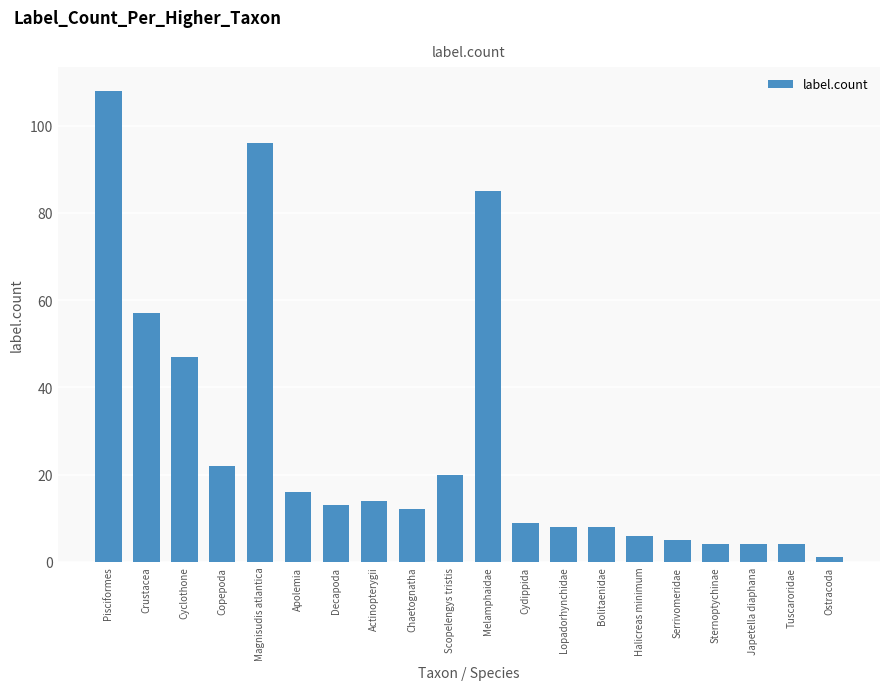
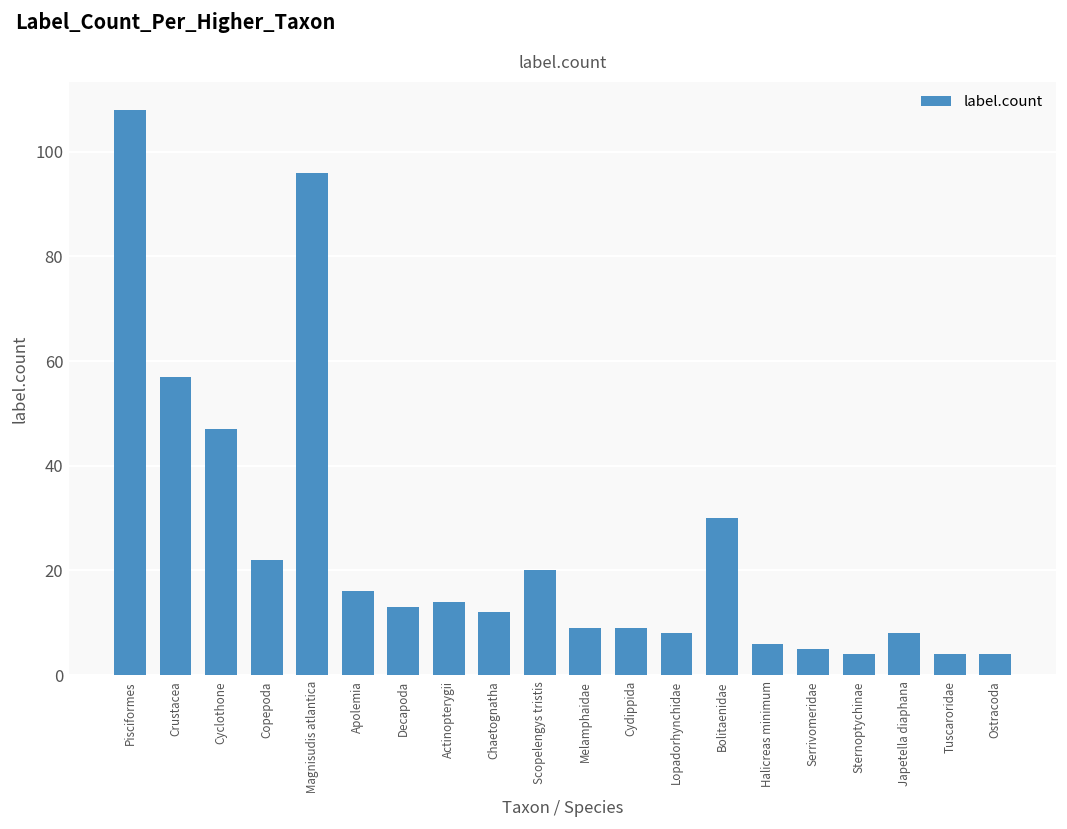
Melamphaidae: 85 -> 9
Bolitaenidae: 8 -> 30
Japetella diaphana: 4 -> 8
Ostracoda: 1 -> 4
